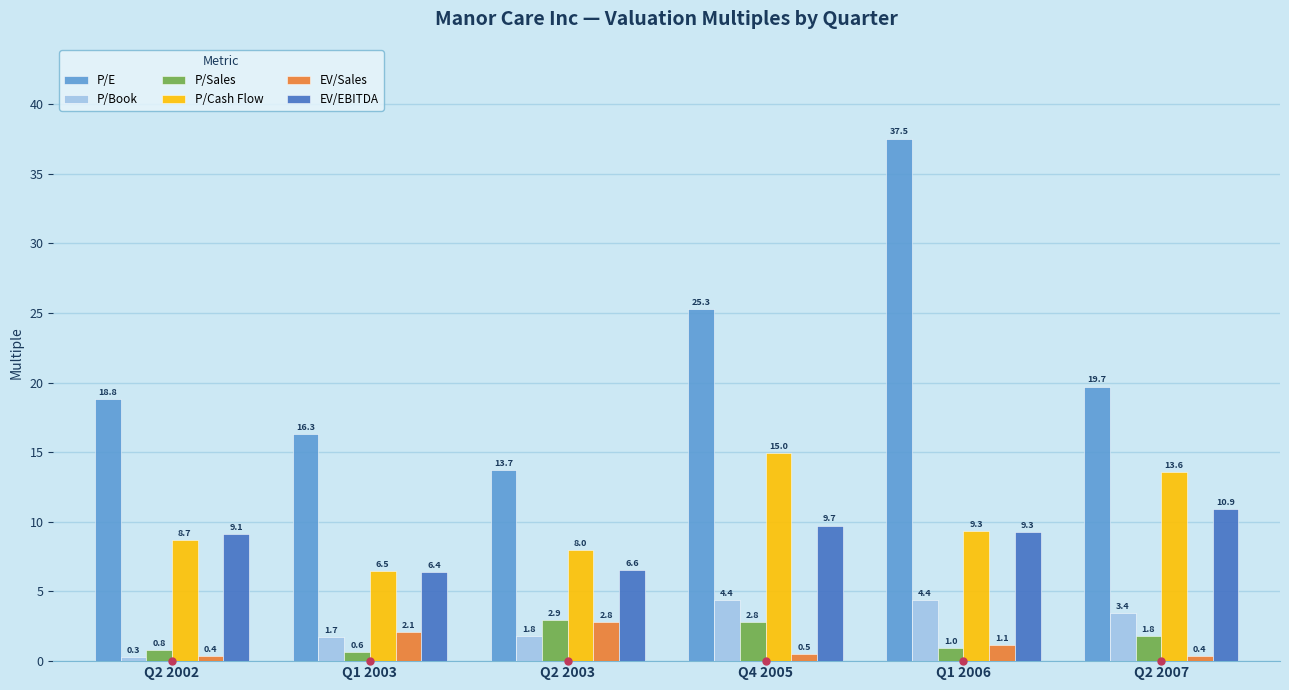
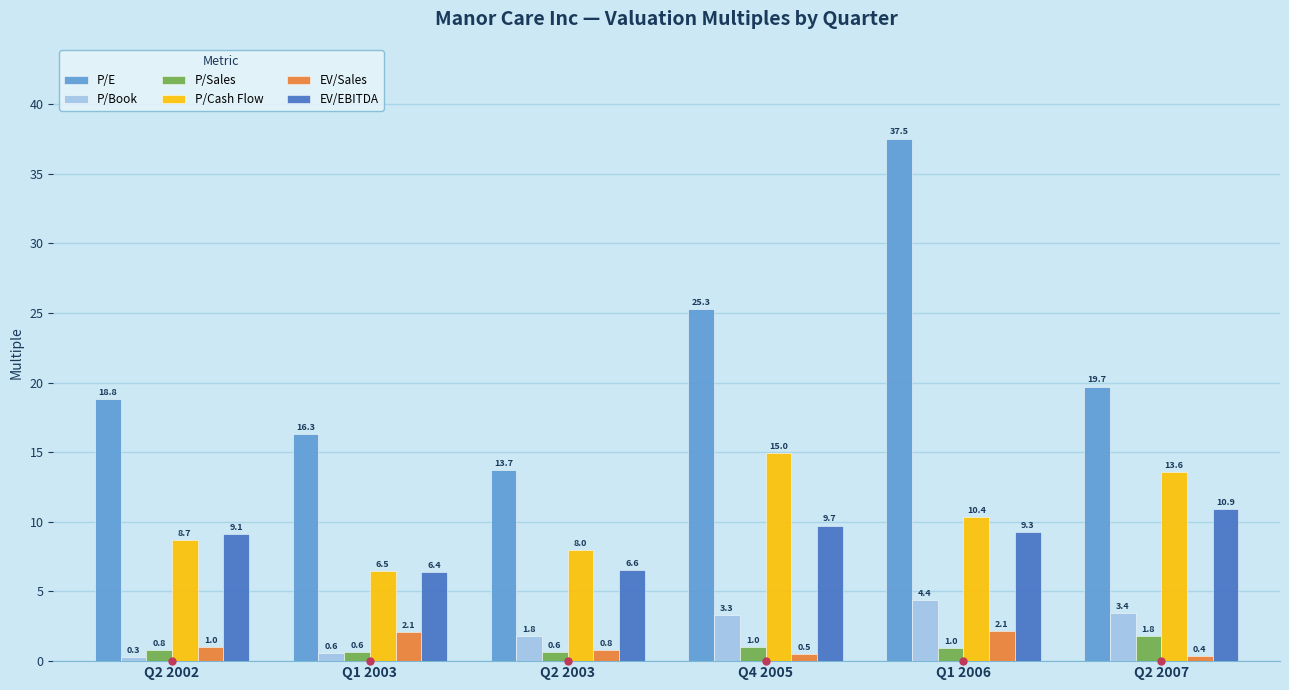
EV/Sales, Q2 2002: 0.4 -> 1.0
P/Book, Q1 2003: 1.7 -> 0.6
P/Sales, Q2 2003: 2.9 -> 0.6
EV/Sales, Q2 2003: 2.8 -> 0.8
P/Book, Q4 2005: 4.4 -> 3.3
P/Sales, Q4 2005: 2.8 -> 1.0
P/Cash Flow, Q1 2006: 9.3 -> 10.4
EV/Sales, Q1 2006: 1.1 -> 2.1
